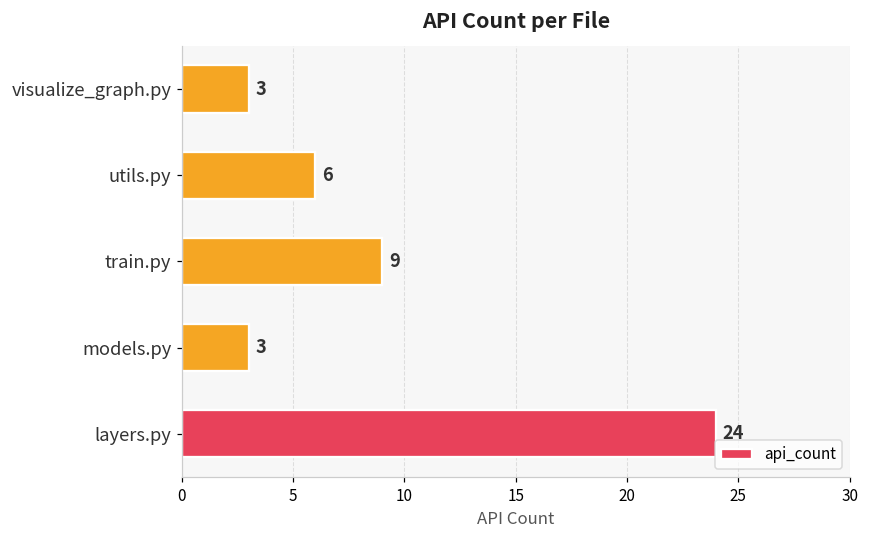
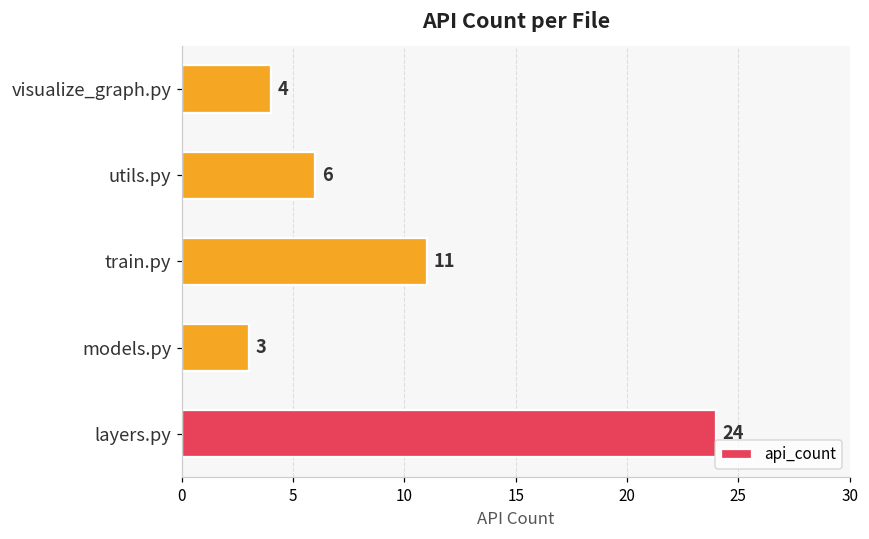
visualize_graph.py: 3 -> 4
train.py: 9 -> 11
